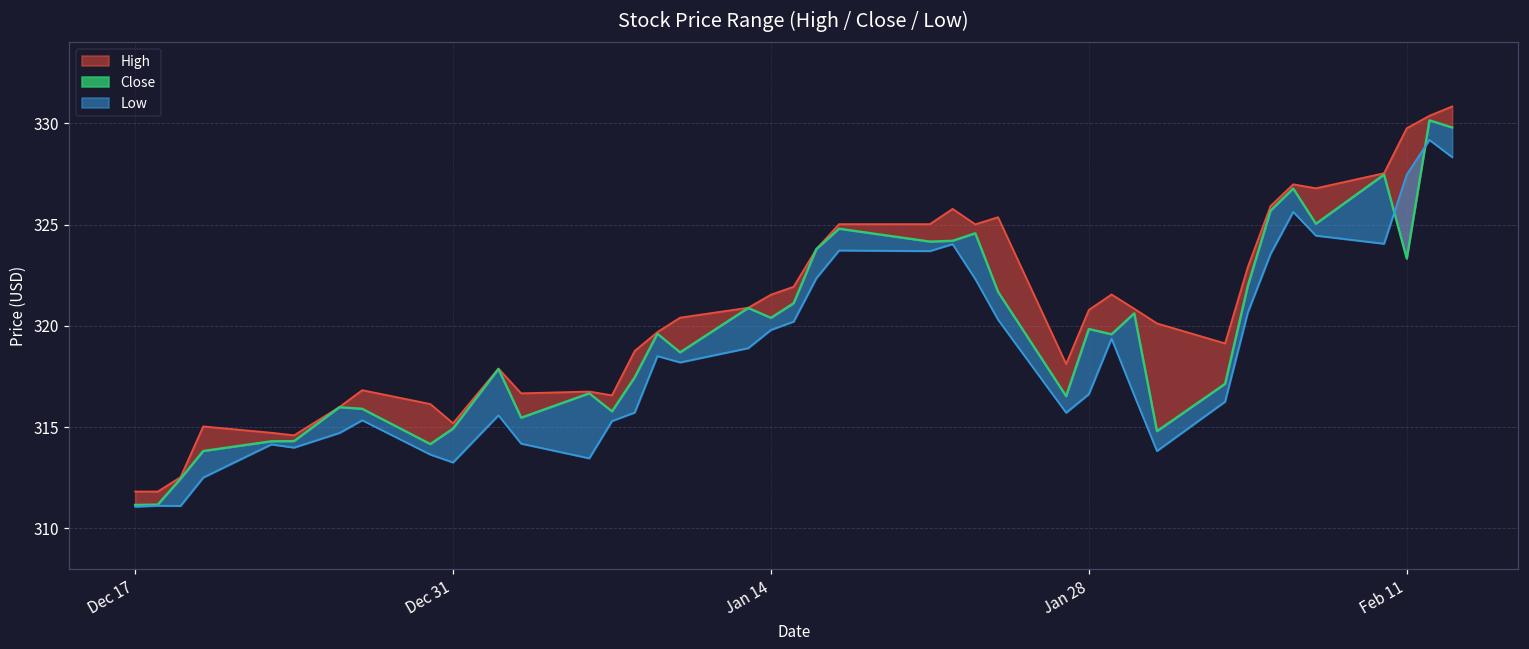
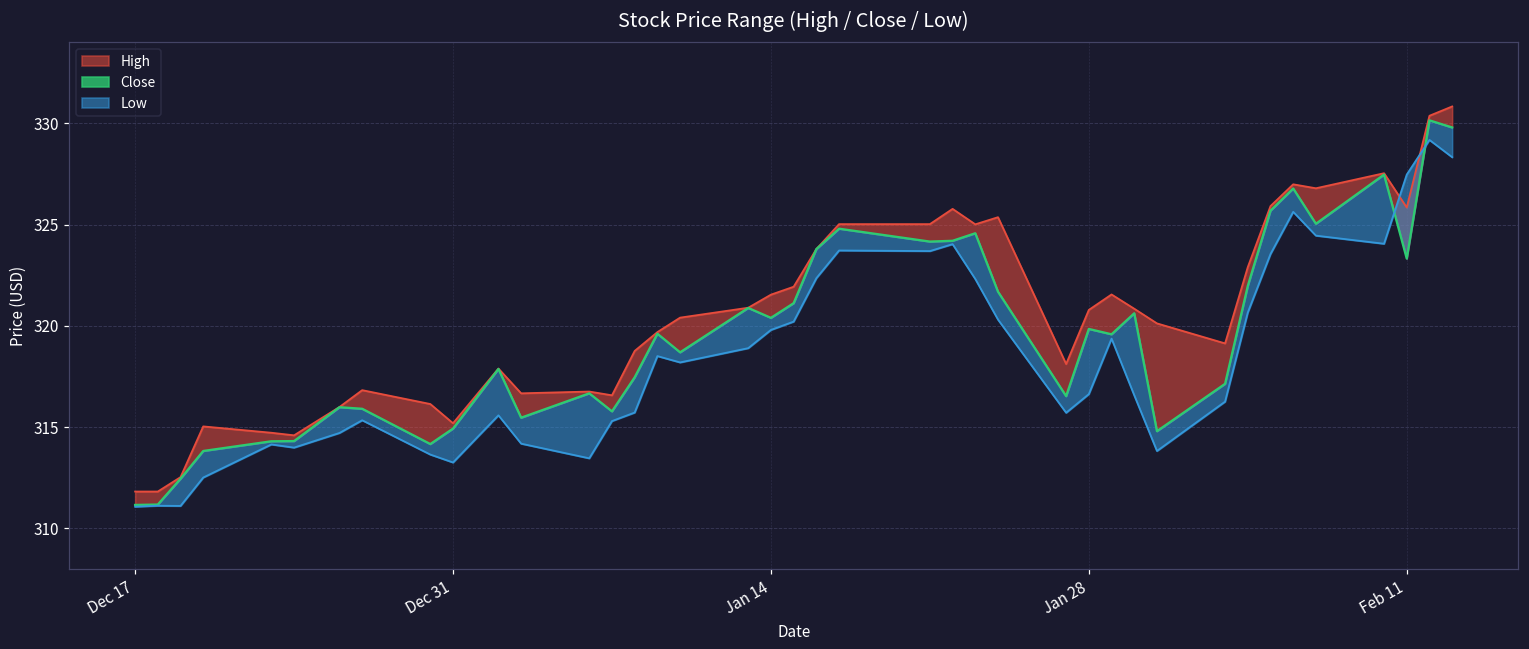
High, Feb 11: 329.8 -> 325.8
